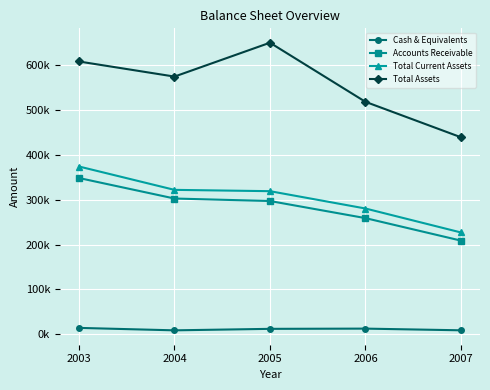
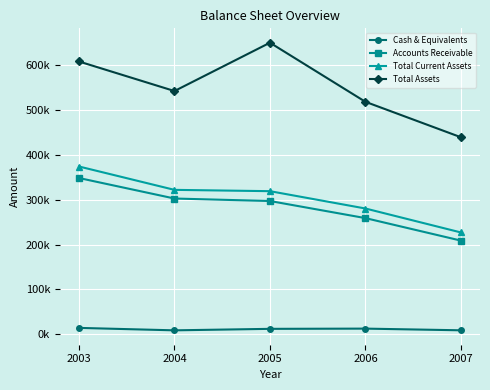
Total Assets, 2004: 570000 -> 540000
